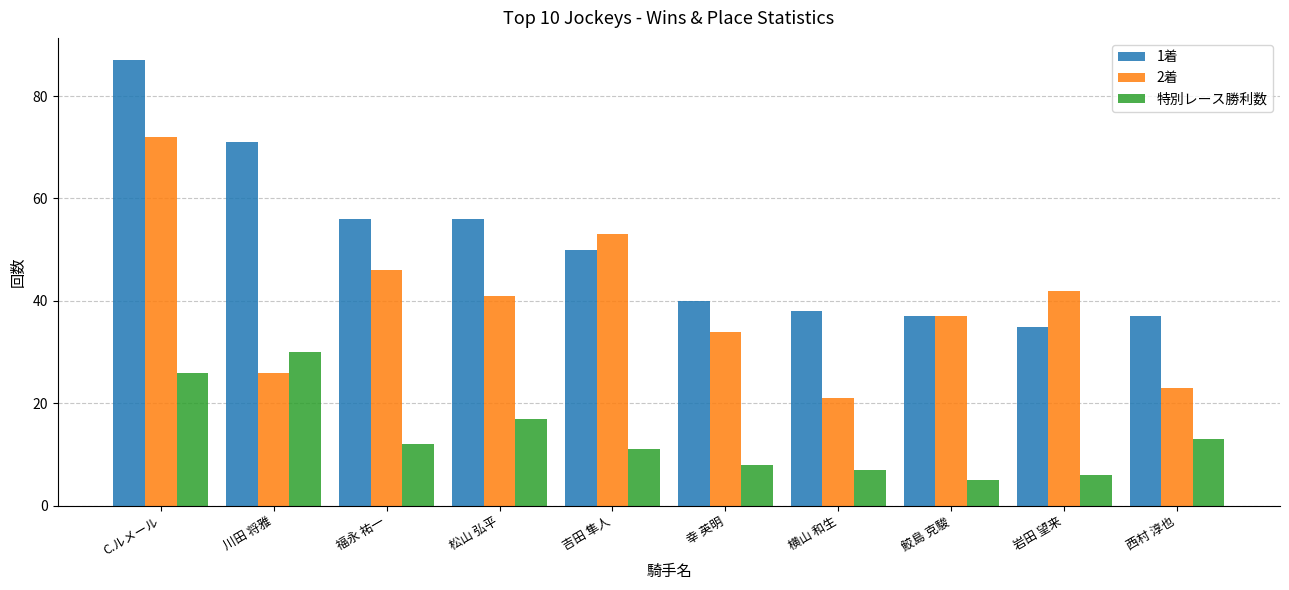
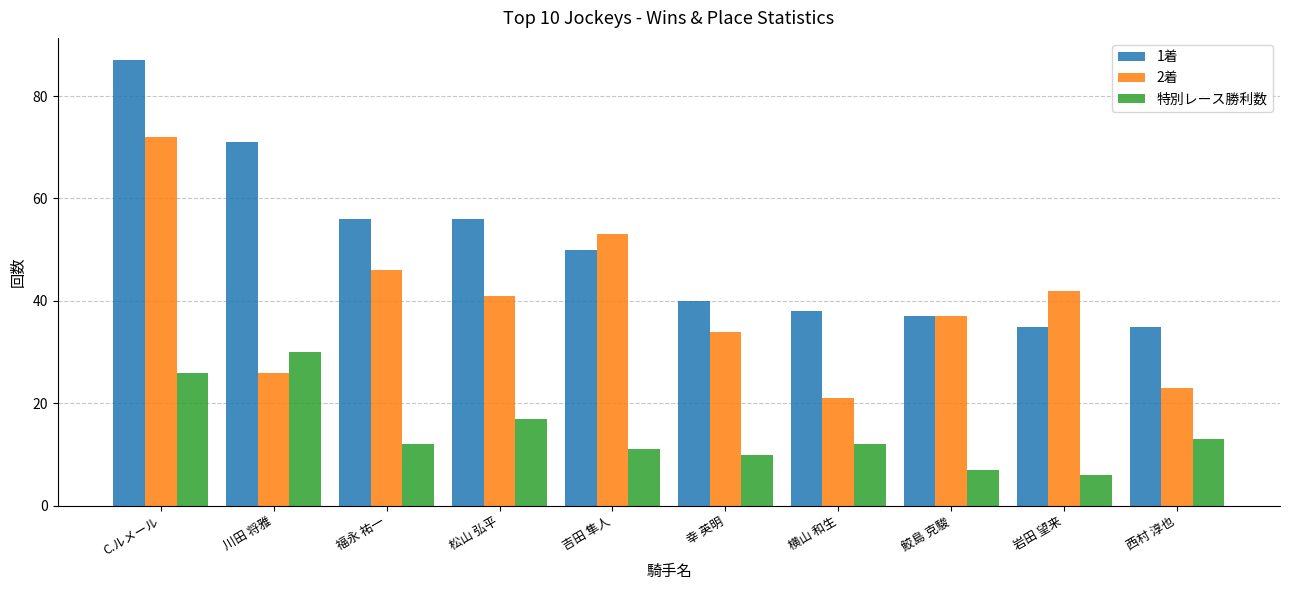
特別レース勝利数, 幸 英明: 8 -> 10
特別レース勝利数, 横山 和生: 7 -> 12
特別レース勝利数, 鮫島 克駿: 5 -> 7
1着, 西村 淳也: 37 -> 35
